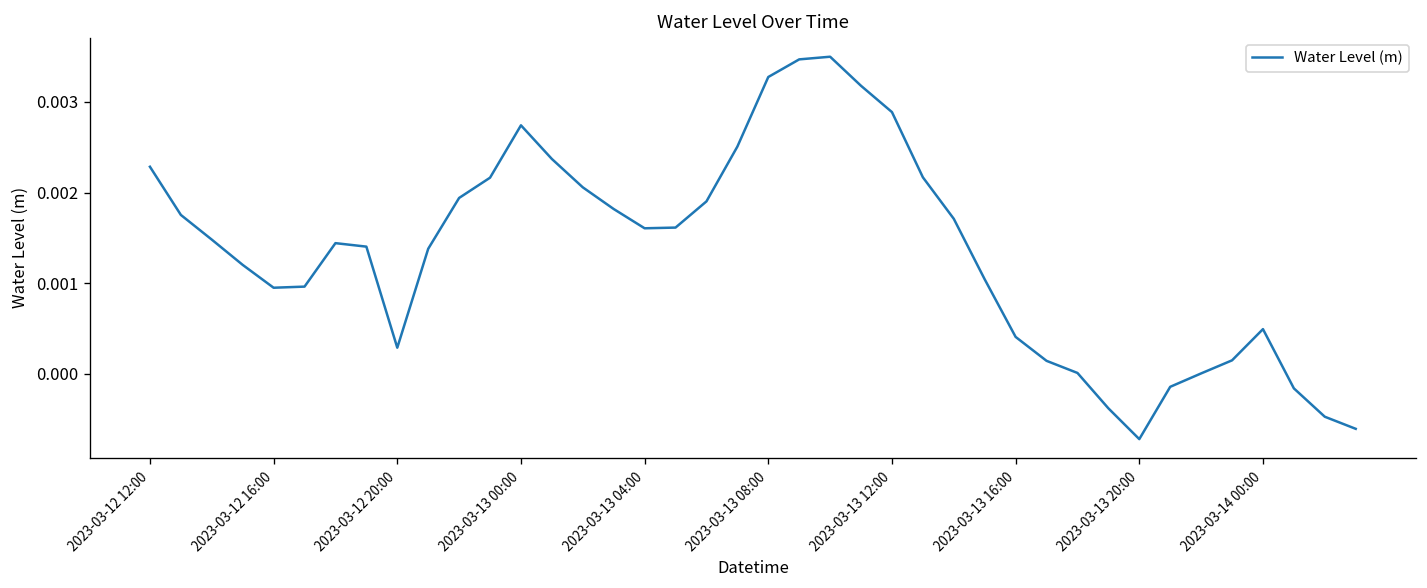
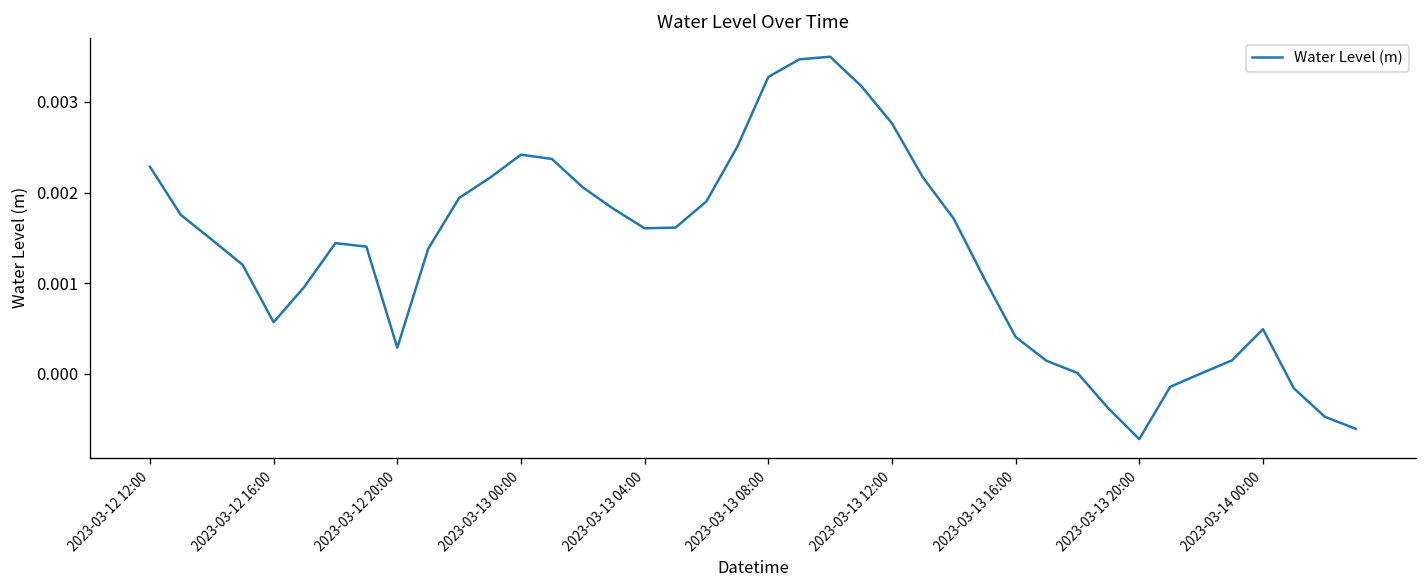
2023-03-12 16:00: 0.0010 -> 0.0006
2023-03-13 00:00: 0.0027 -> 0.0024
2023-03-13 12:00: 0.0029 -> 0.0028
